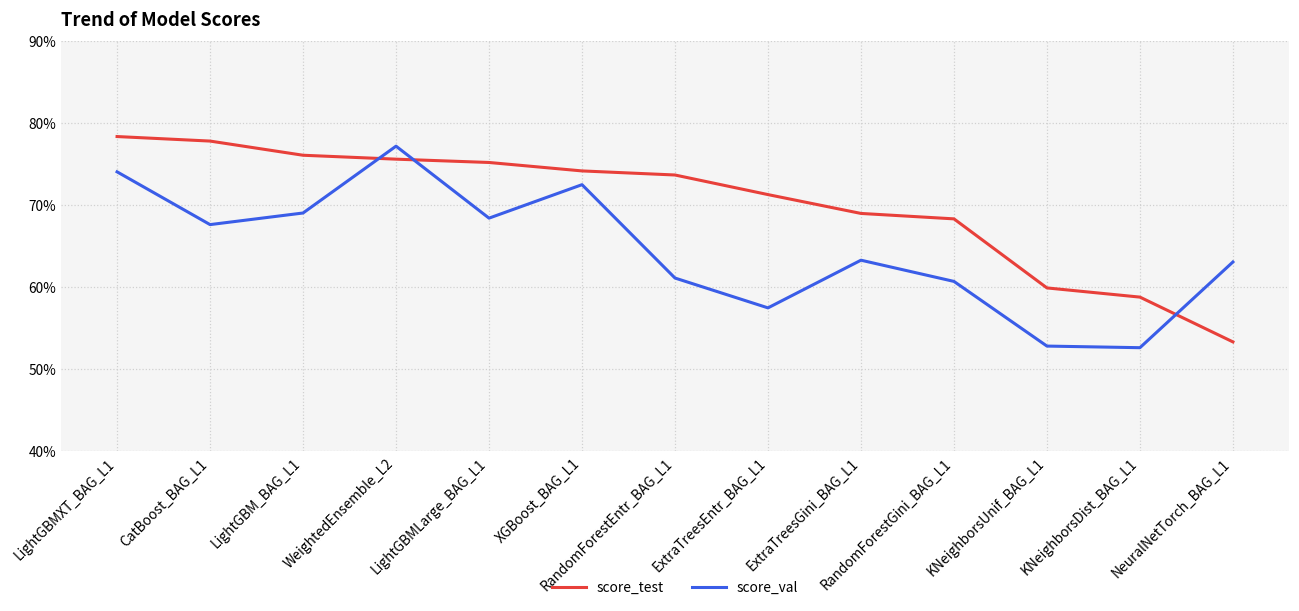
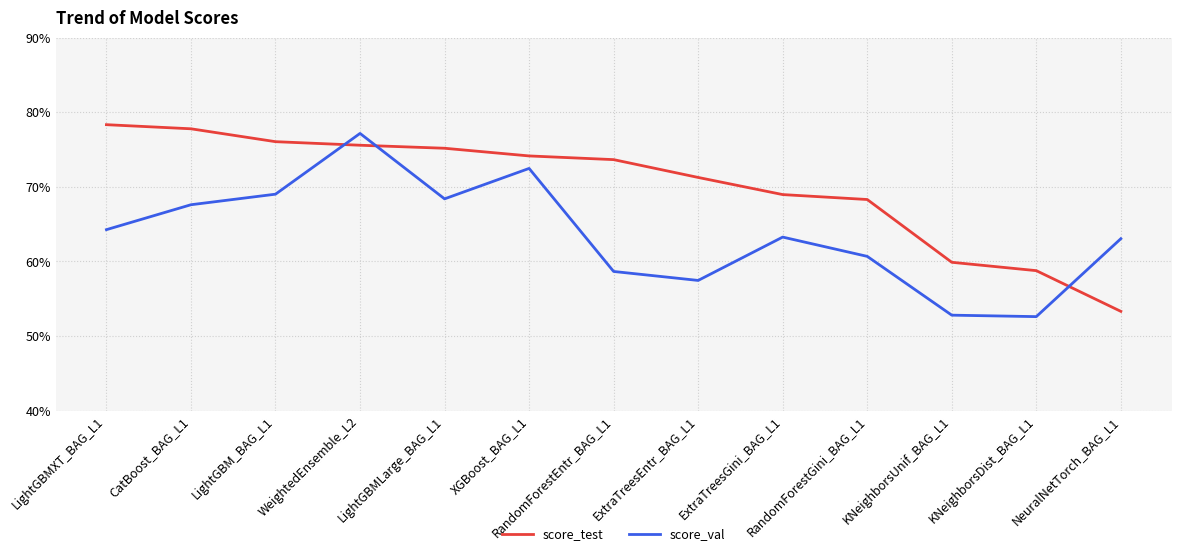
score_val, LightGBMXT_BAG_L1: 74% -> 64%
score_val, RandomForestEntr_BAG_L1: 61% -> 59%
